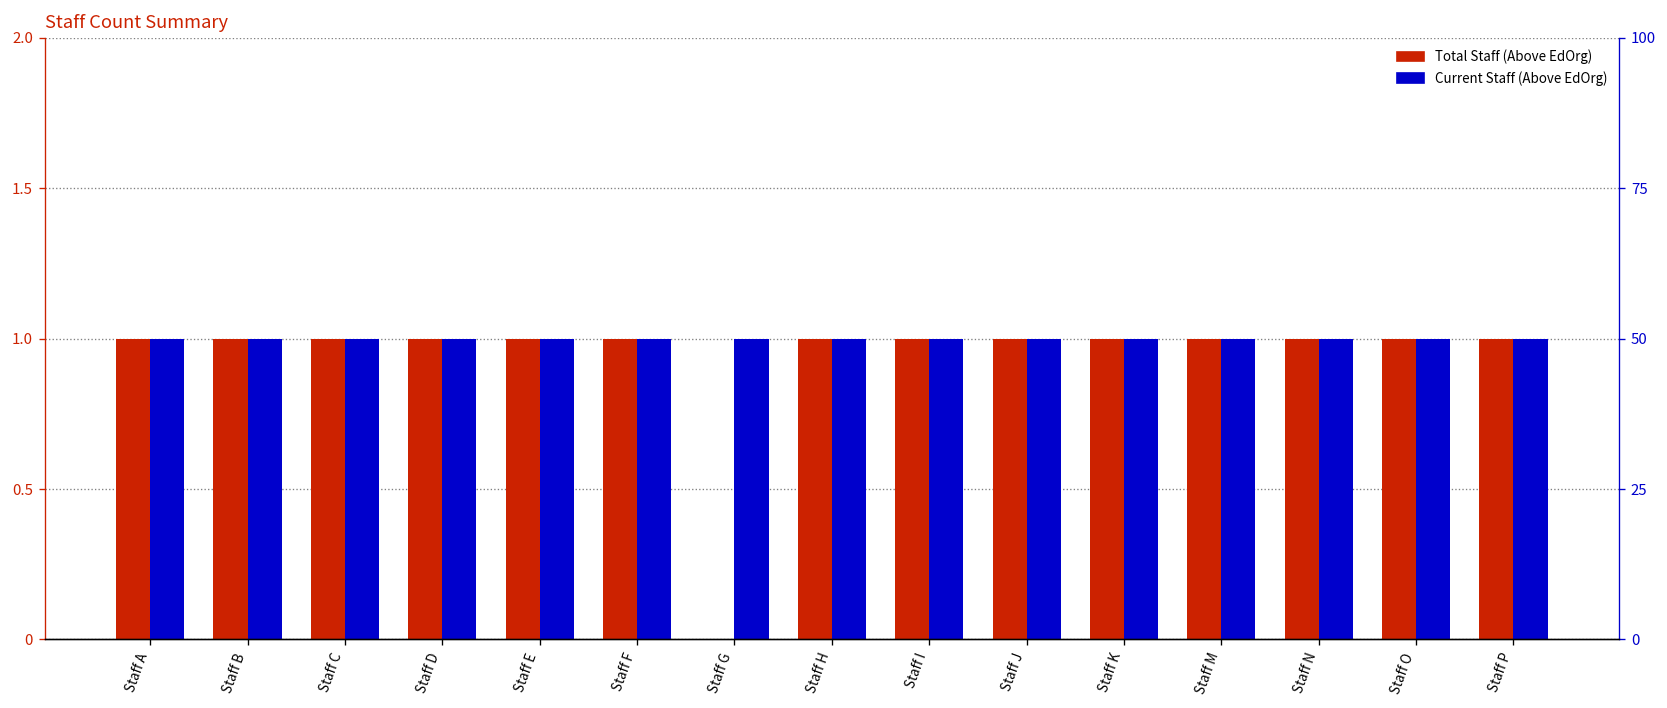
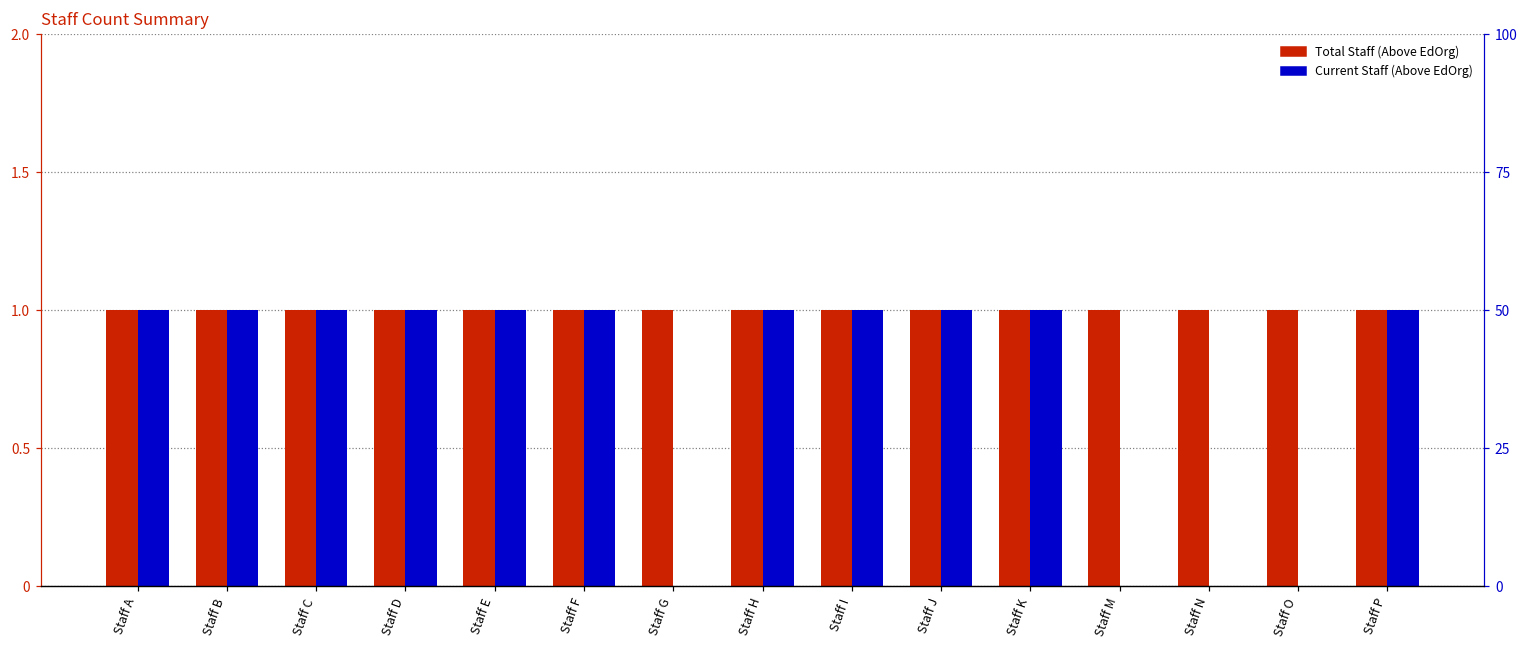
Total Staff (Above EdOrg), Staff G: 0 -> 1
Current Staff (Above EdOrg), Staff G: 1 -> 0
Current Staff (Above EdOrg), Staff M: 1 -> 0
Current Staff (Above EdOrg), Staff N: 1 -> 0
Current Staff (Above EdOrg), Staff O: 1 -> 0
